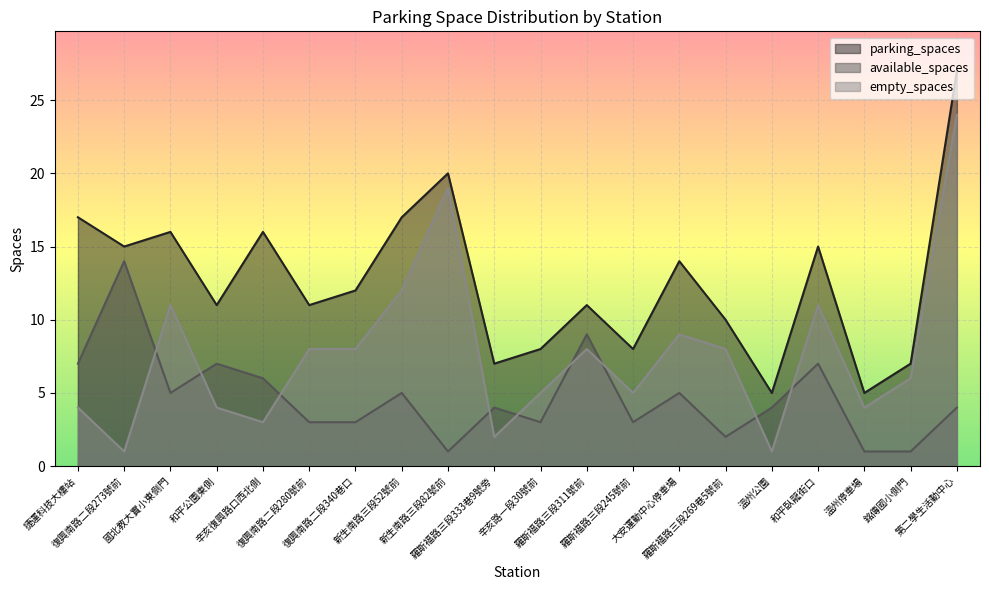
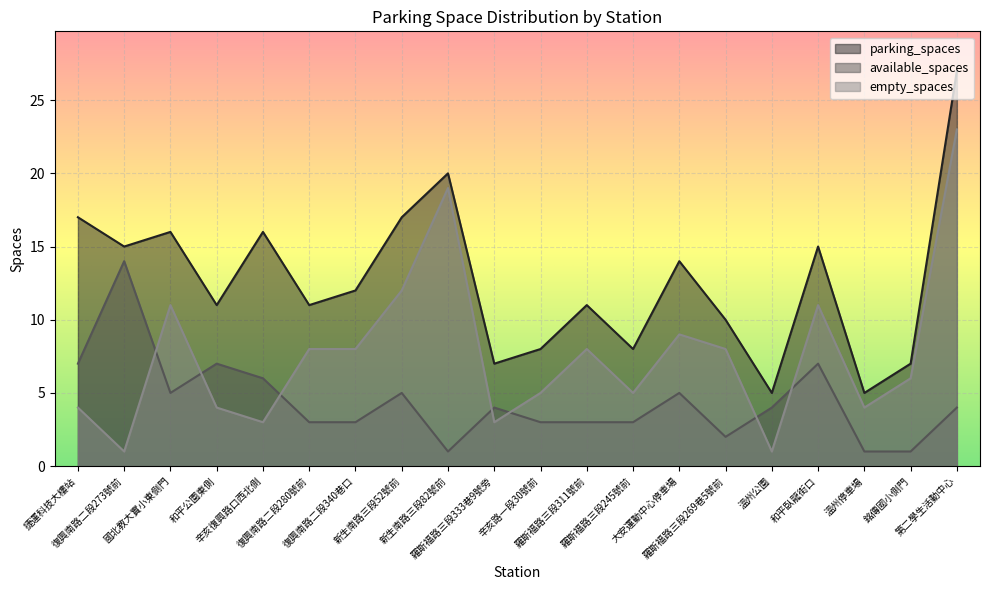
empty_spaces, 羅斯福路三段333巷9號旁: 2 -> 3
available_spaces, 羅斯福路三段311號前: 9 -> 3
empty_spaces, 第二學生活動中心: 24 -> 23
